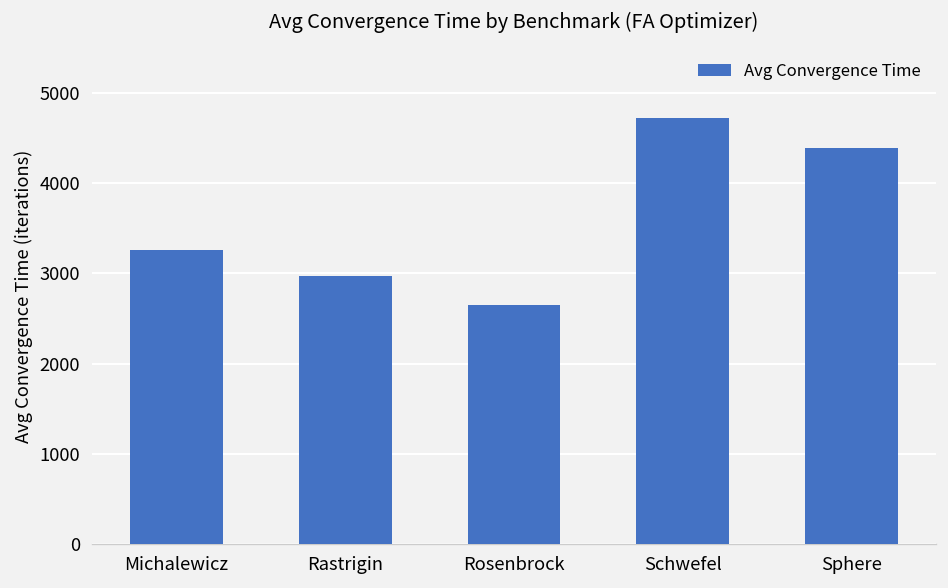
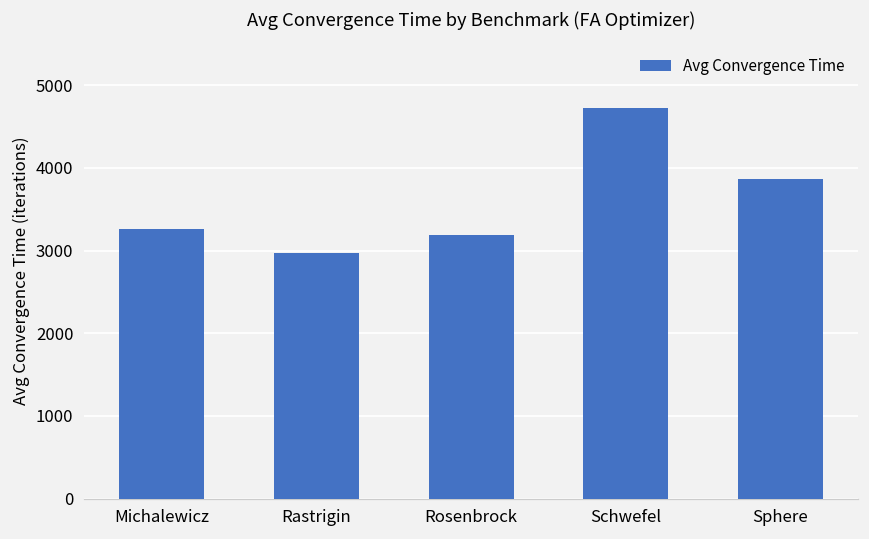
Rosenbrock: 2600 -> 3200
Sphere: 4400 -> 3900
